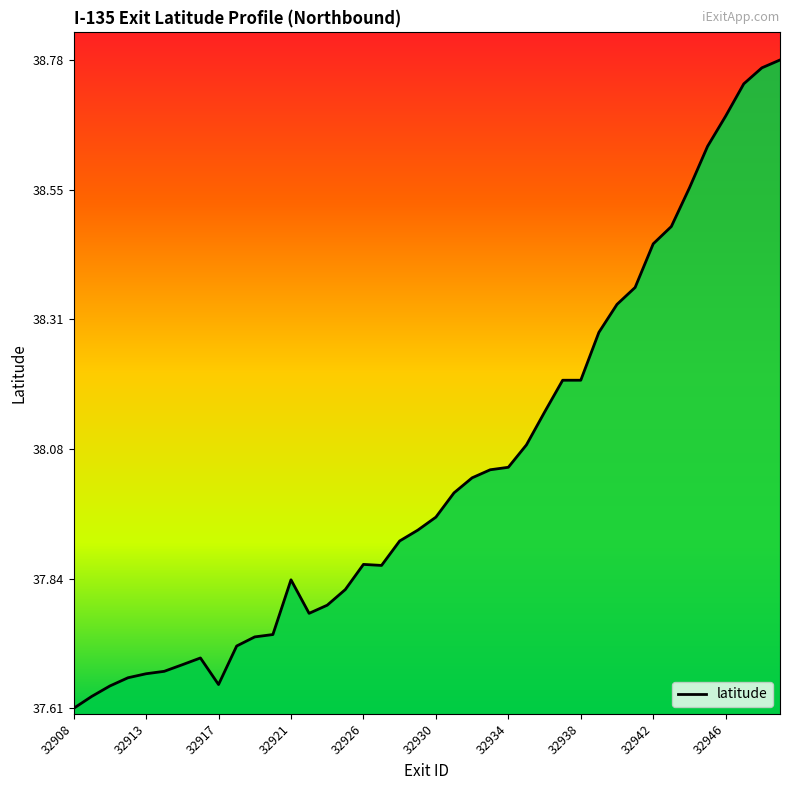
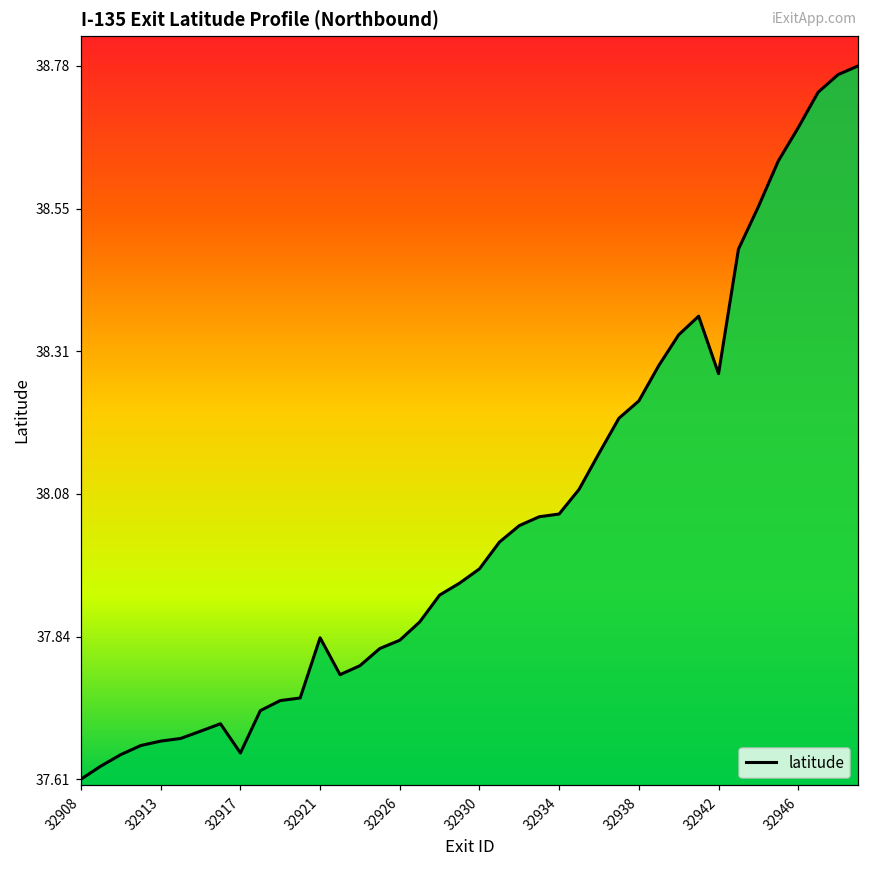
32926: 37.87 -> 37.83
32938: 38.20 -> 38.23
32942: 38.45 -> 38.27
